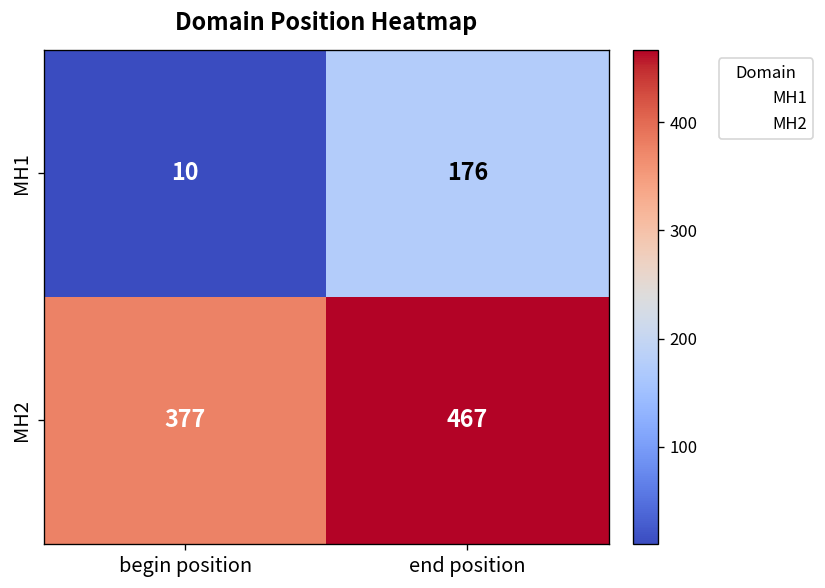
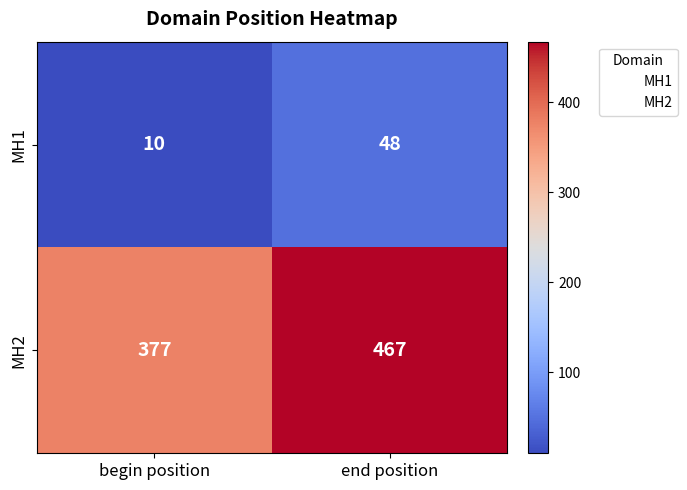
MH1, end position: 176 -> 48
